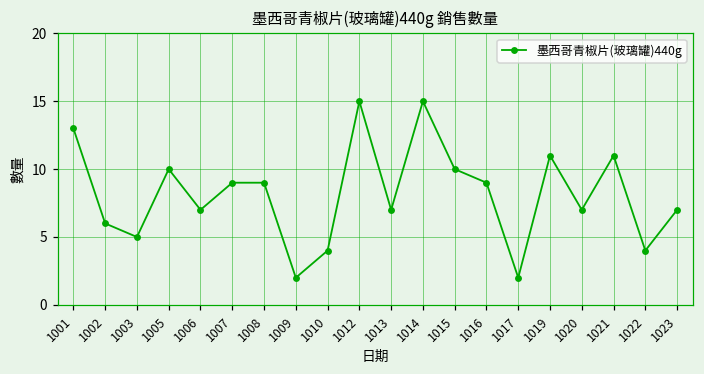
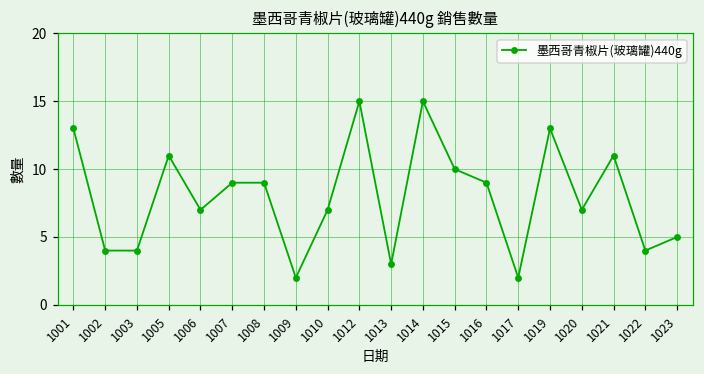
1002: 6 -> 4
1003: 5 -> 4
1005: 10 -> 11
1010: 4 -> 7
1013: 7 -> 3
1019: 11 -> 13
1023: 7 -> 5
